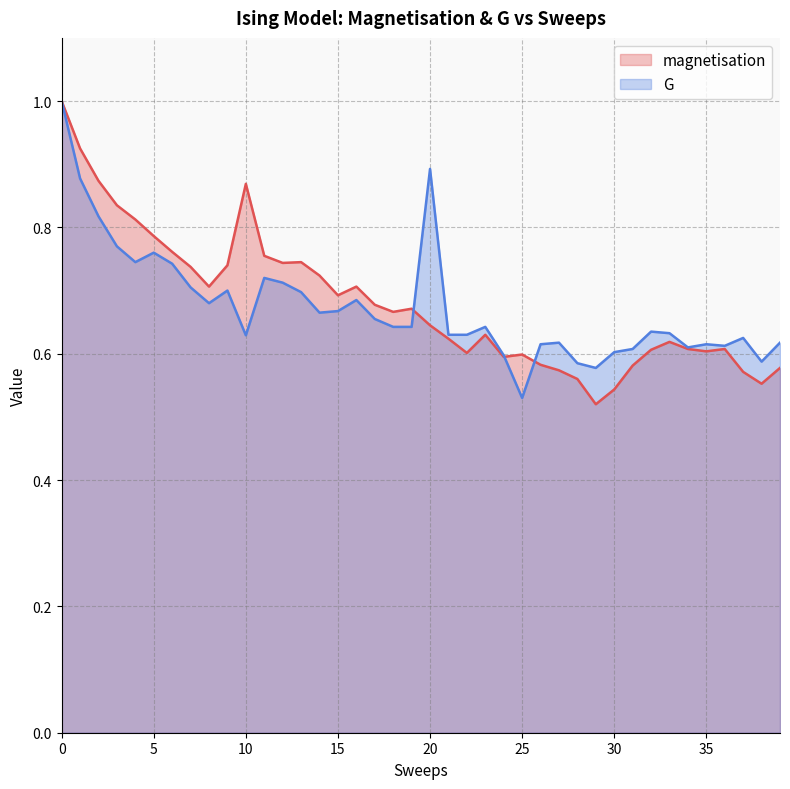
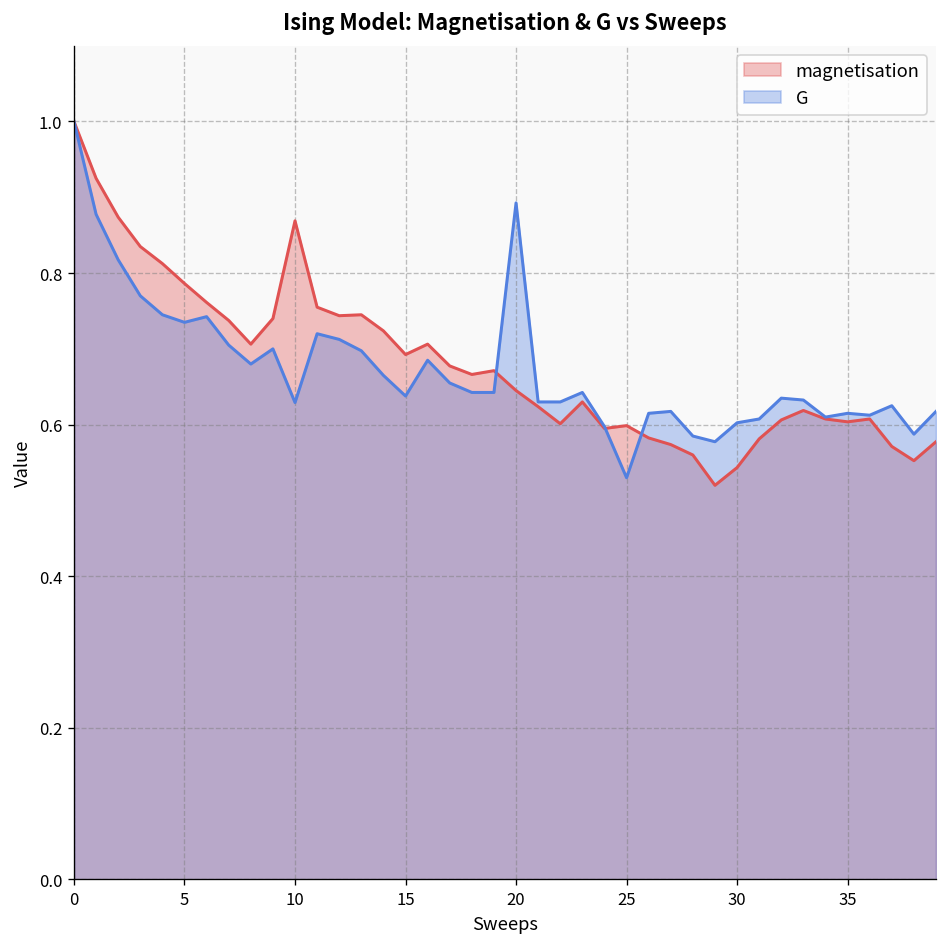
G, 5: 0.76 -> 0.74
G, 15: 0.67 -> 0.64
